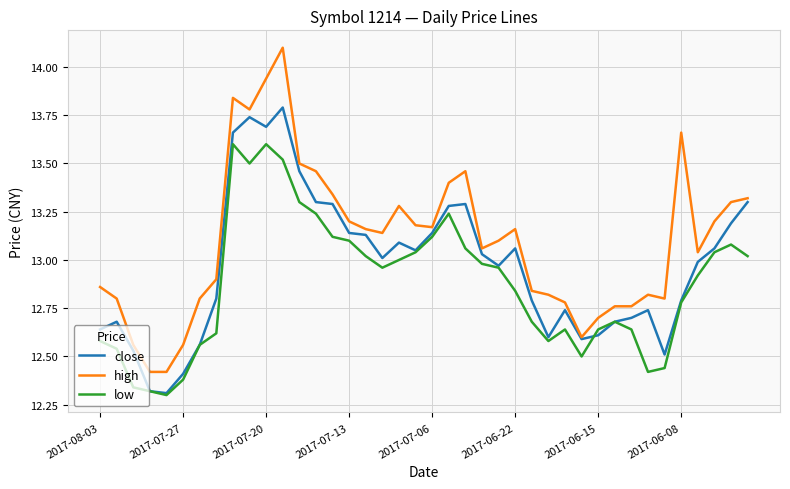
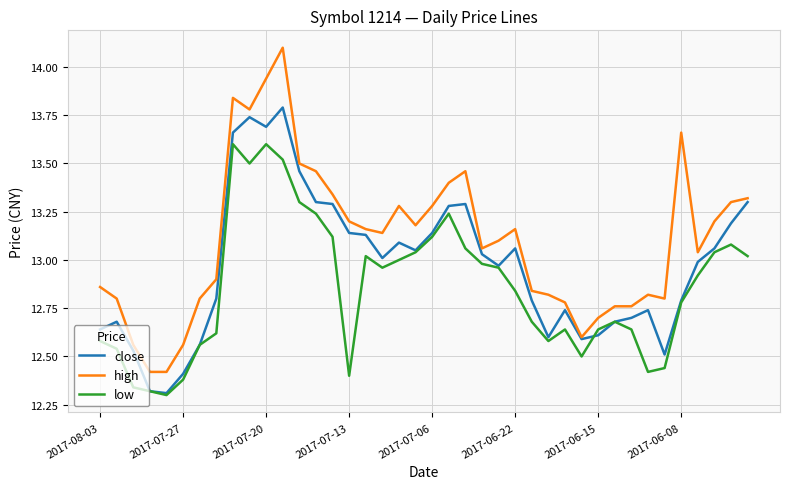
low, 2017-07-13: 13.1 -> 12.4
high, 2017-07-06: 13.17 -> 13.28
